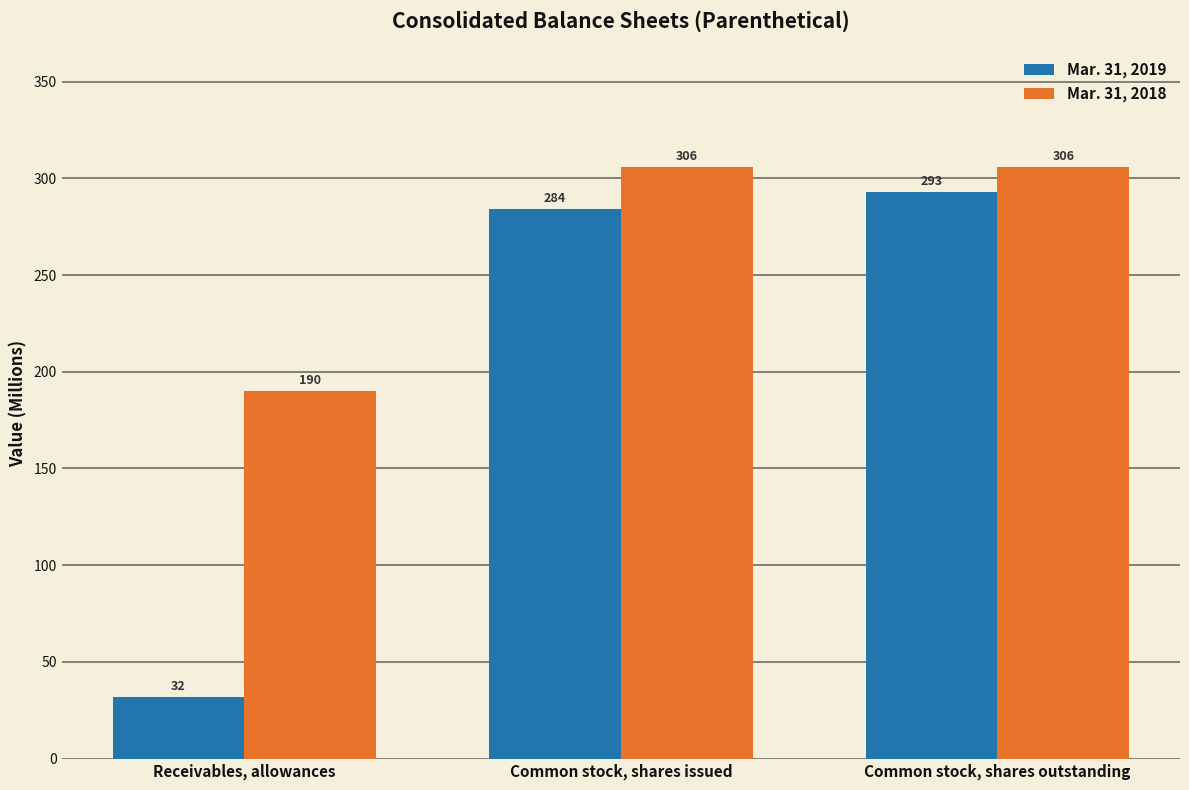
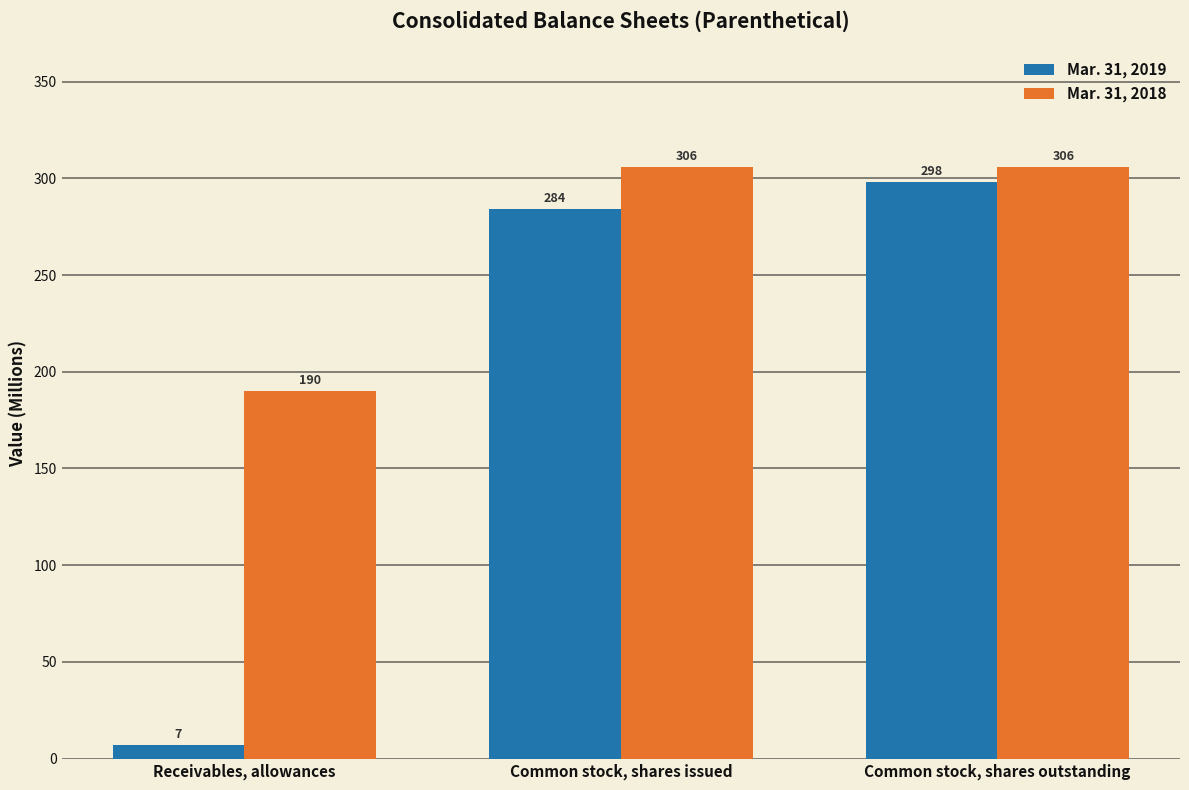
Mar. 31, 2019, Receivables, allowances: 32 -> 7
Mar. 31, 2019, Common stock, shares outstanding: 293 -> 298
